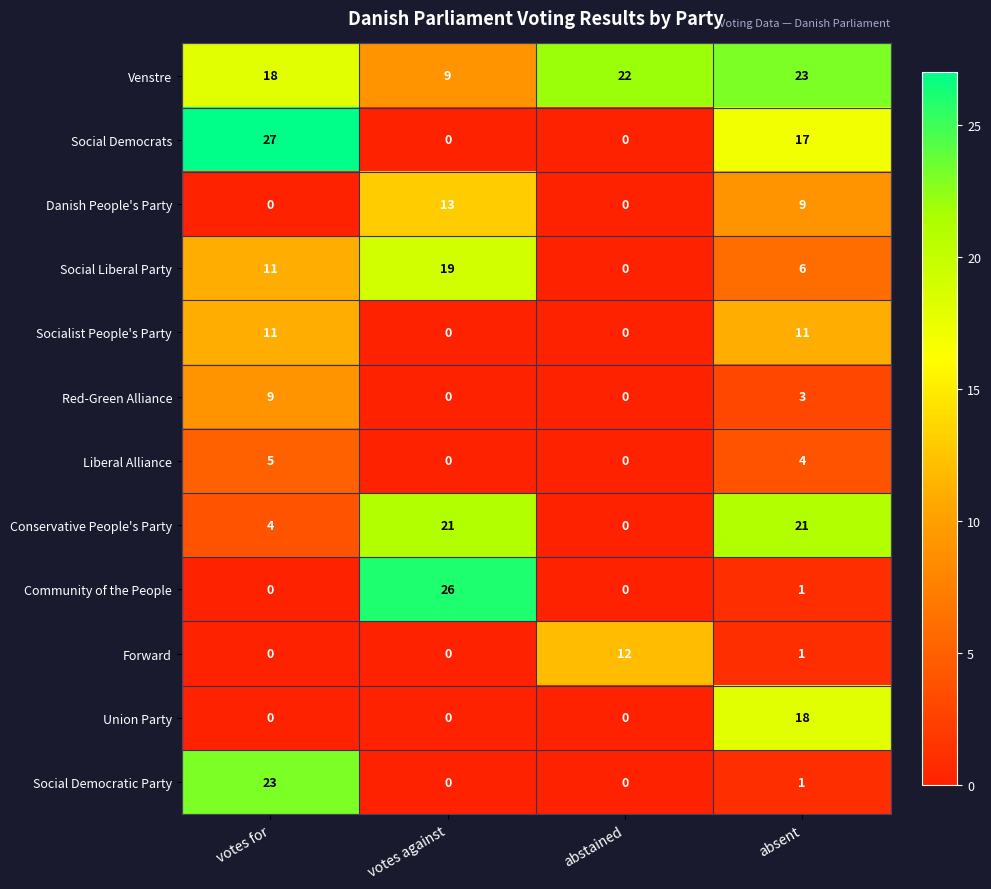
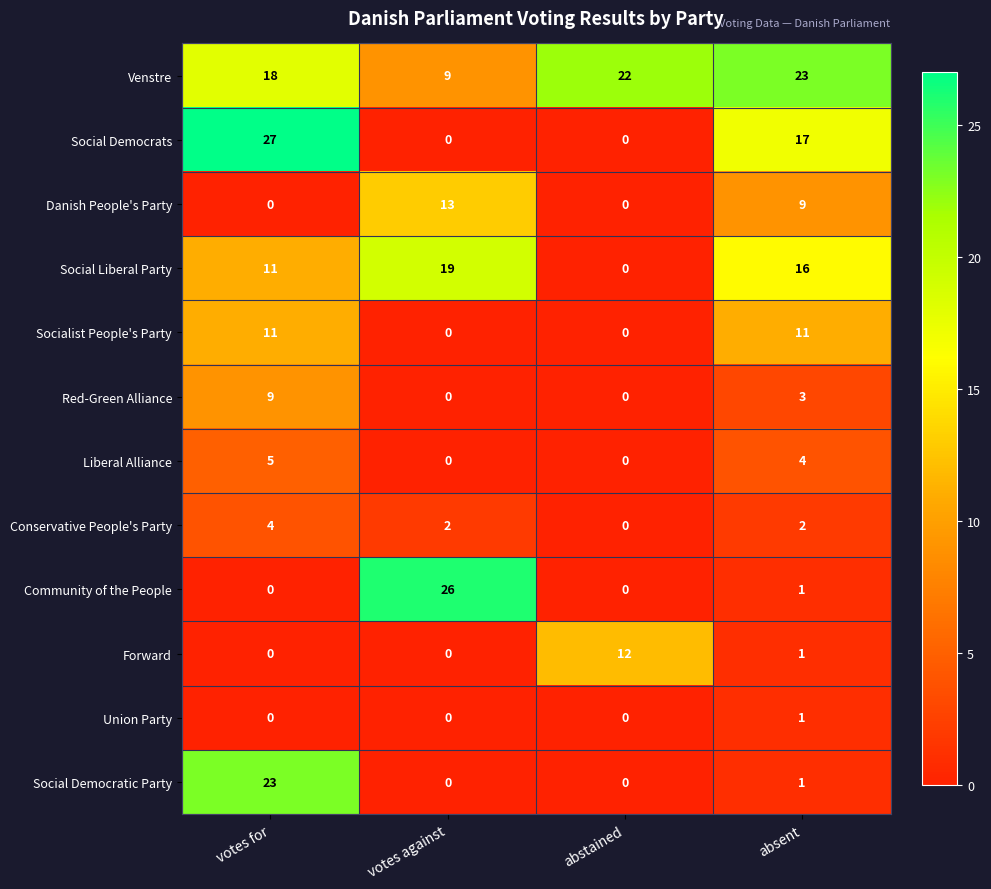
Social Liberal Party, absent: 6 -> 16
Conservative People's Party, votes against: 21 -> 2
Conservative People's Party, absent: 21 -> 2
Union Party, absent: 18 -> 1
